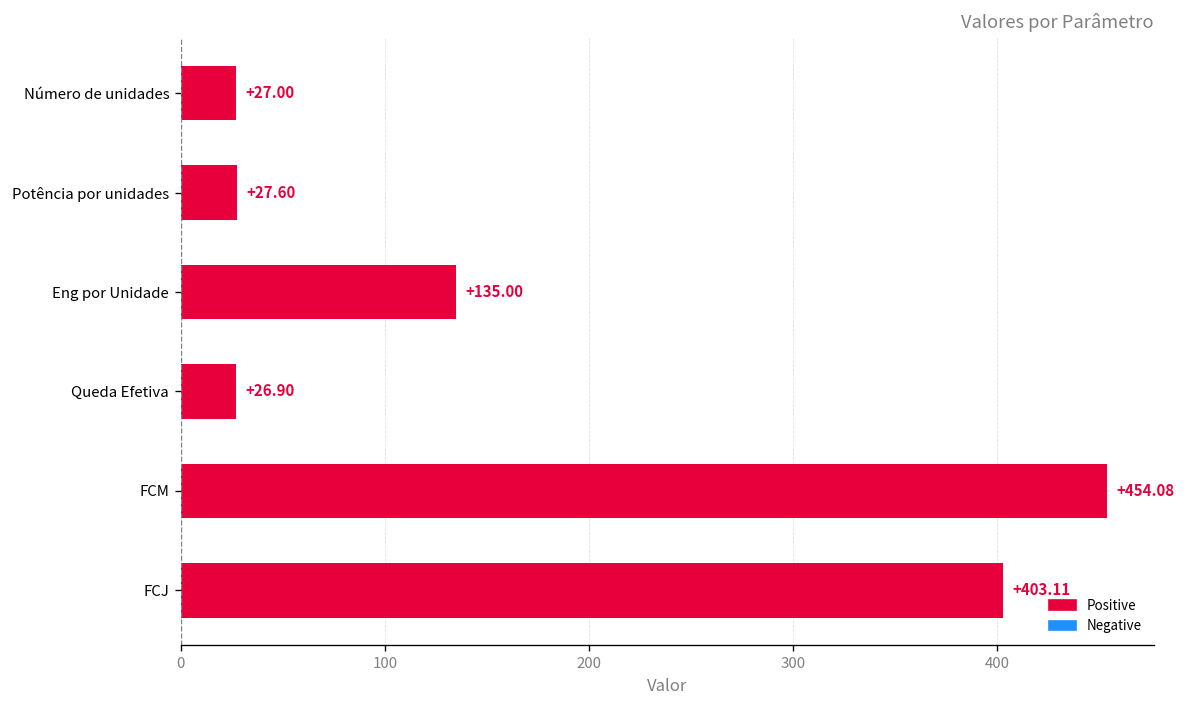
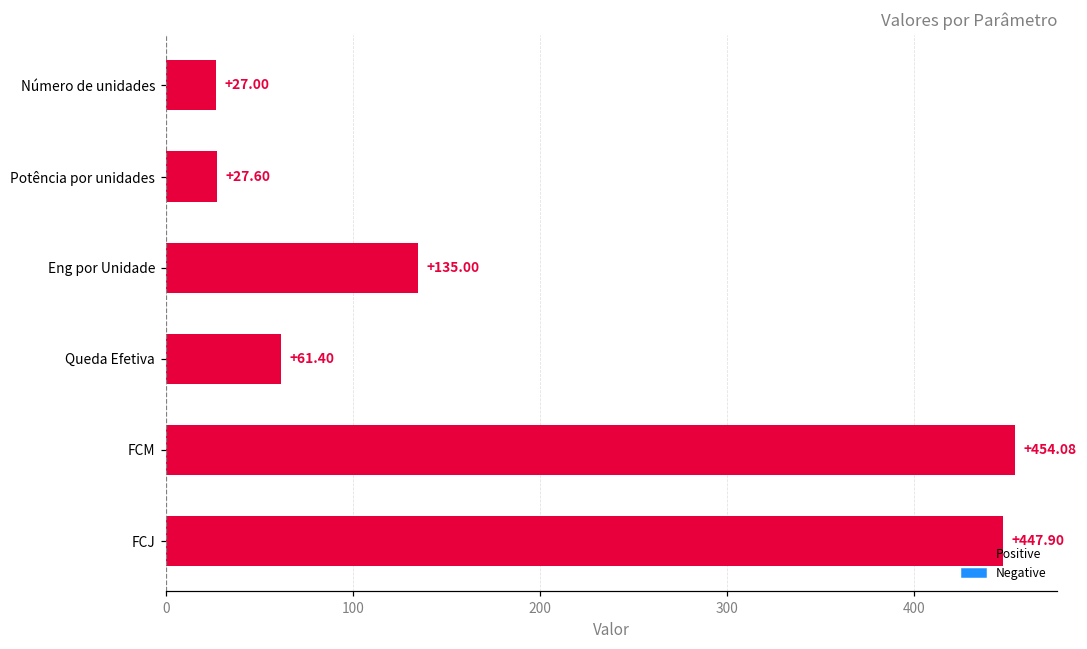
Queda Efetiva: +26.90 -> +61.40
FCJ: +403.11 -> +447.90
